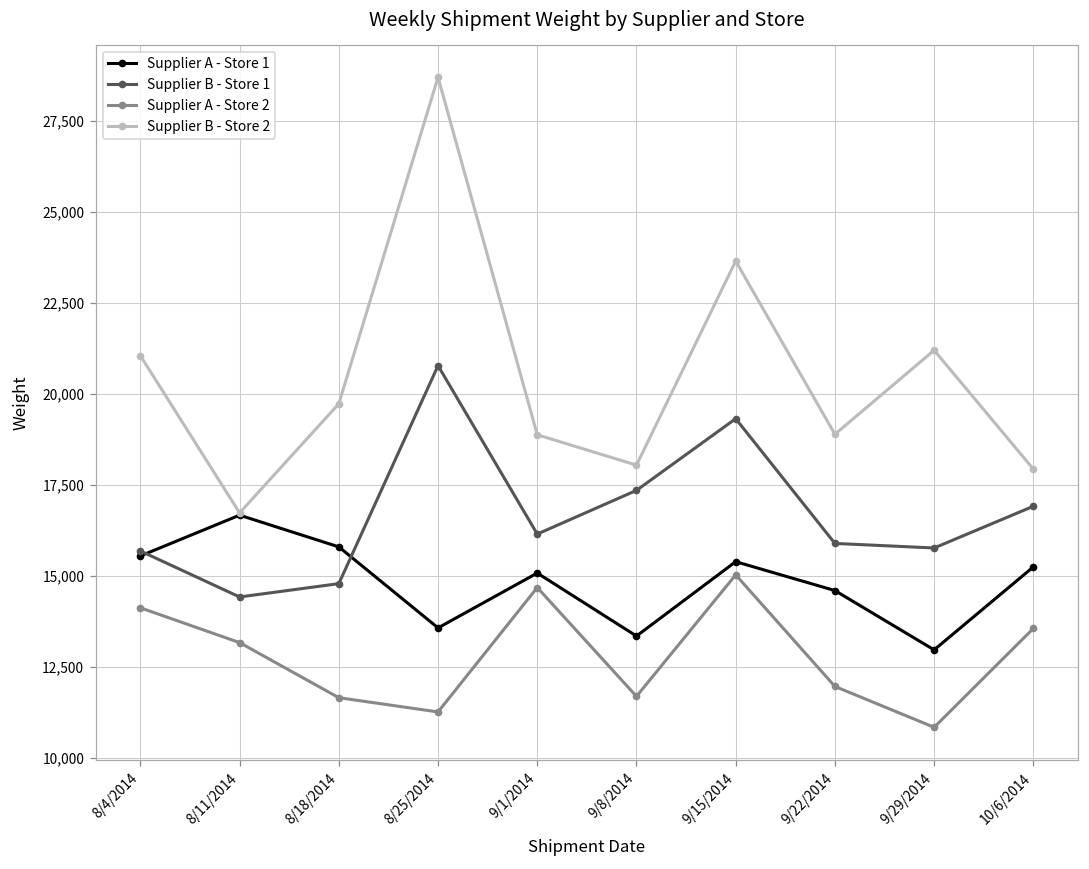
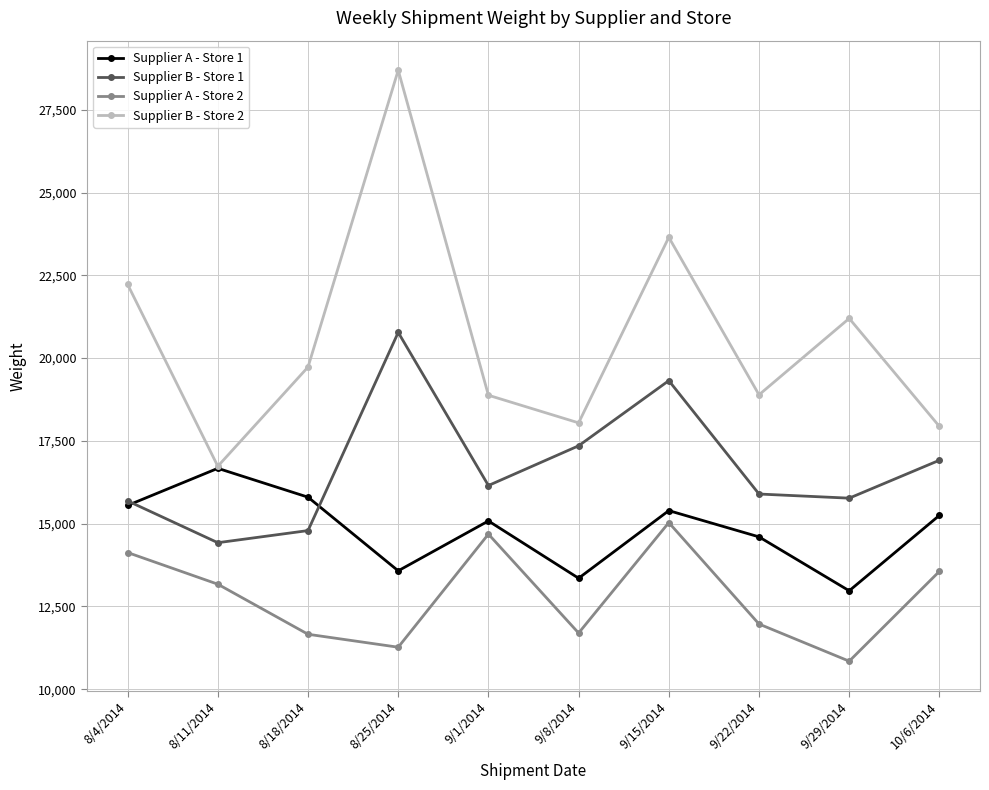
Supplier B - Store 2, 8/4/2014: 21,000 -> 22,200
